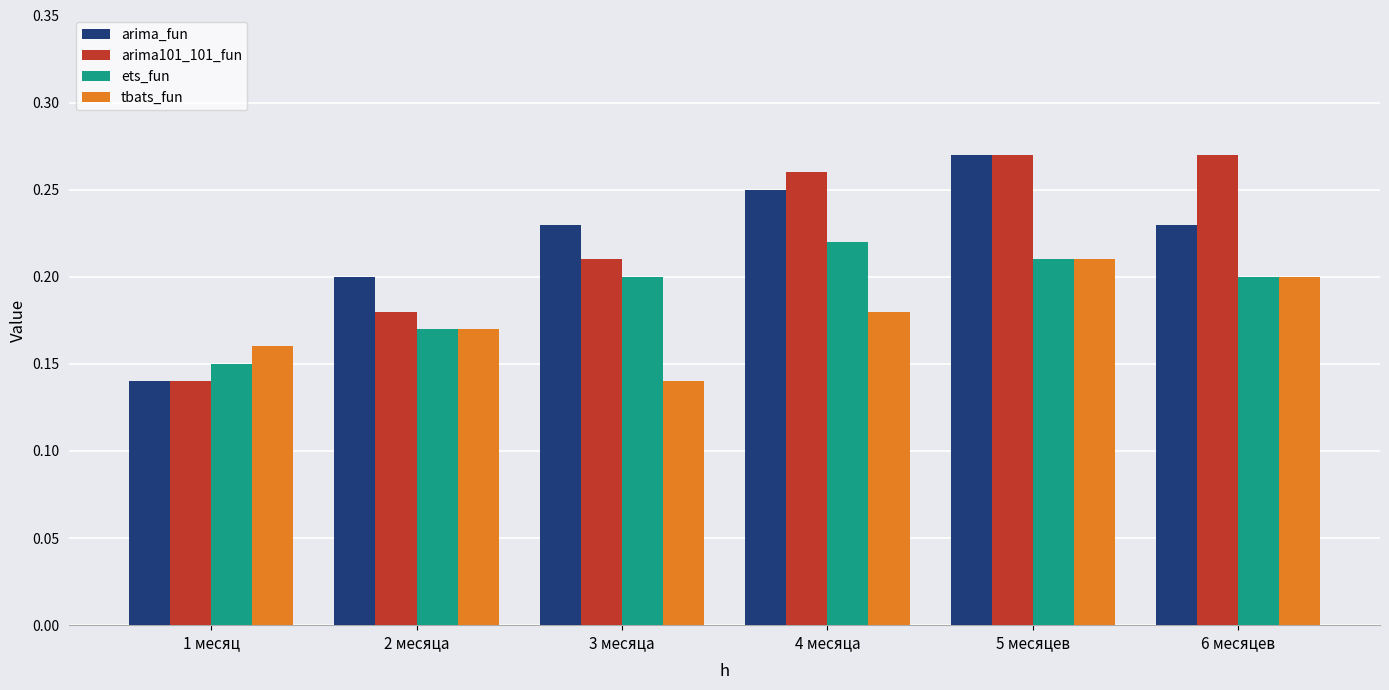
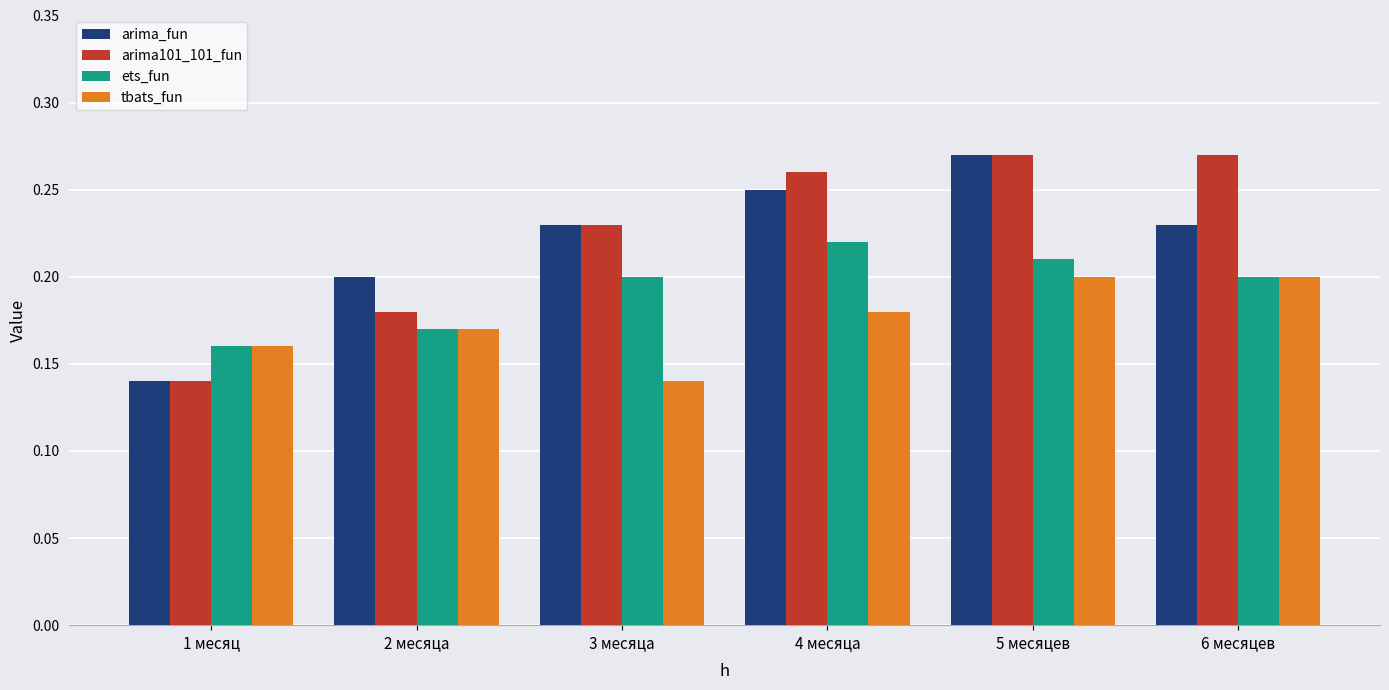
ets_fun, 1 месяц: 0.15 -> 0.16
arima101_101_fun, 3 месяца: 0.21 -> 0.23
tbats_fun, 5 месяцев: 0.21 -> 0.20
